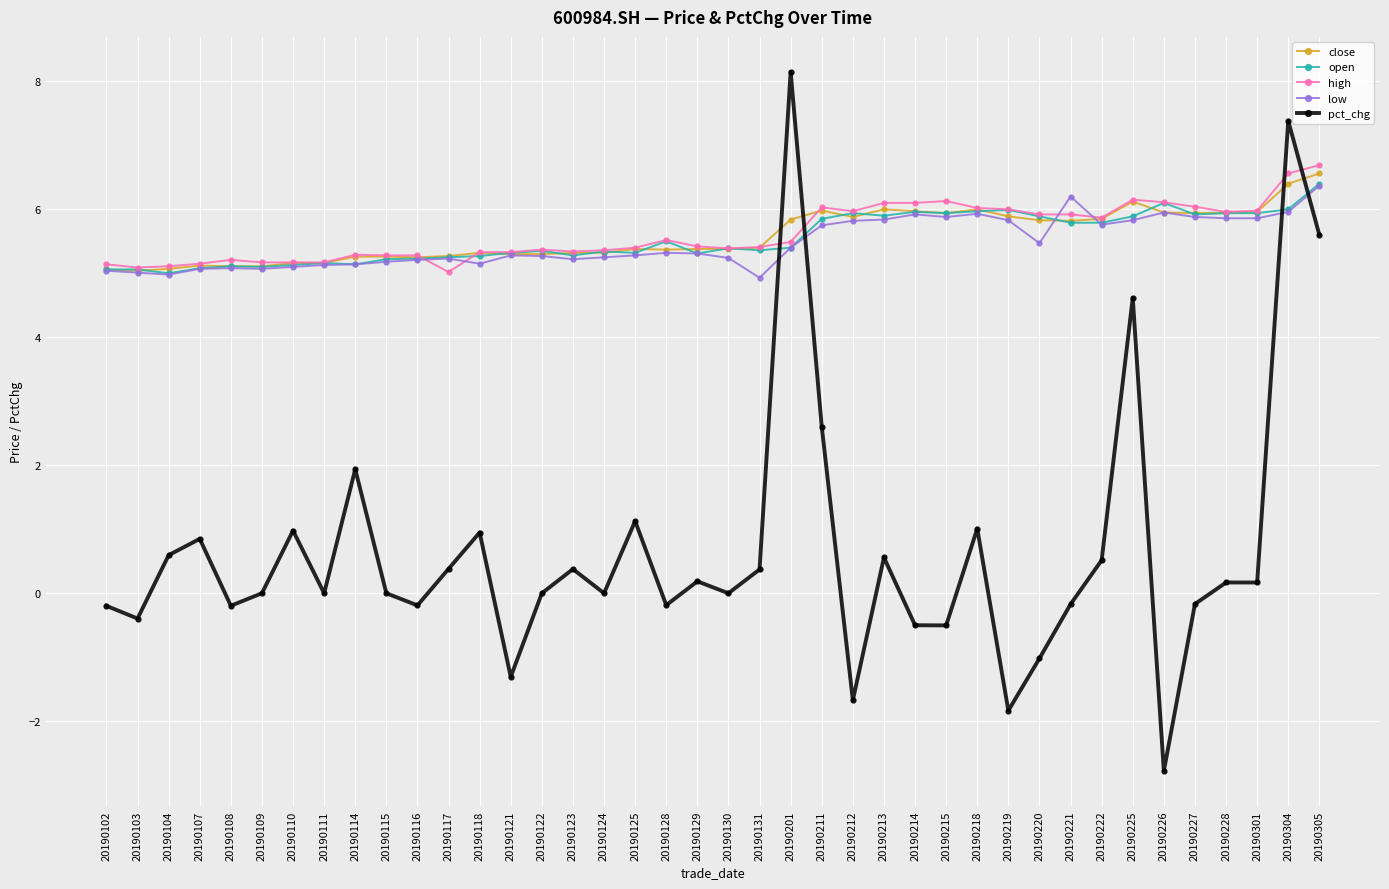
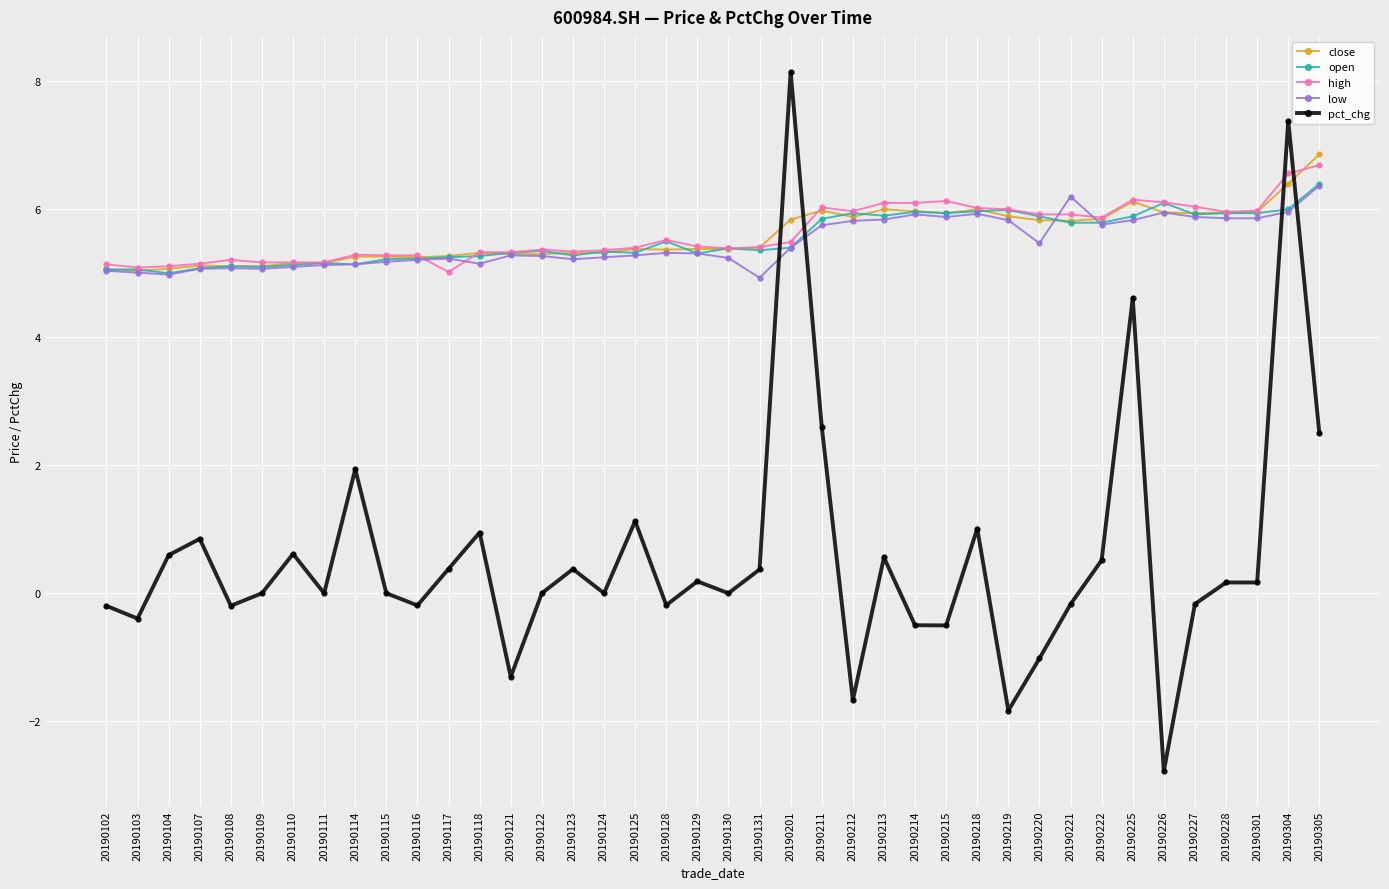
pct_chg, 20190110: 1.0 -> 0.6
close, 20190305: 6.6 -> 6.9
pct_chg, 20190305: 5.6 -> 2.5
